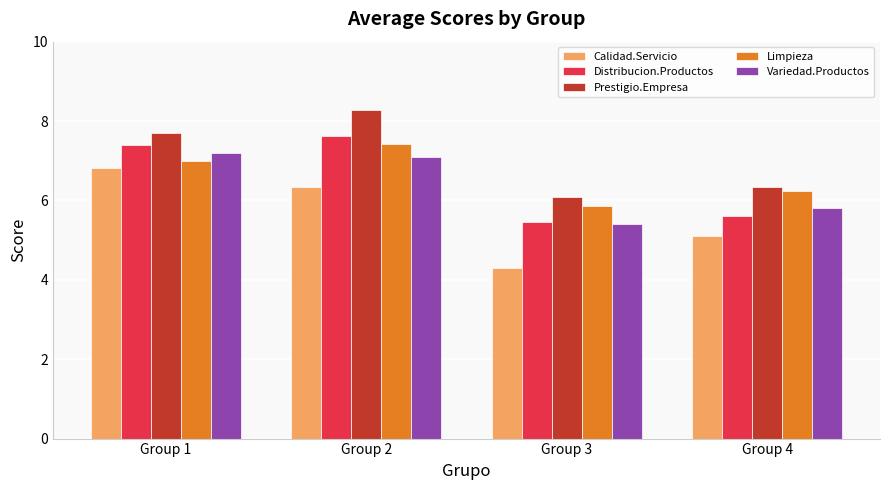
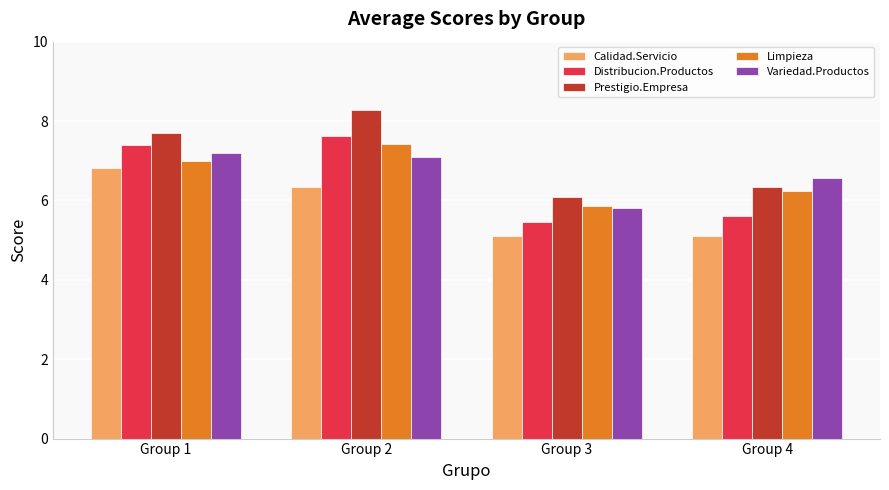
Calidad.Servicio, Group 3: 4.3 -> 5.1
Variedad.Productos, Group 3: 5.4 -> 5.8
Variedad.Productos, Group 4: 5.8 -> 6.6
